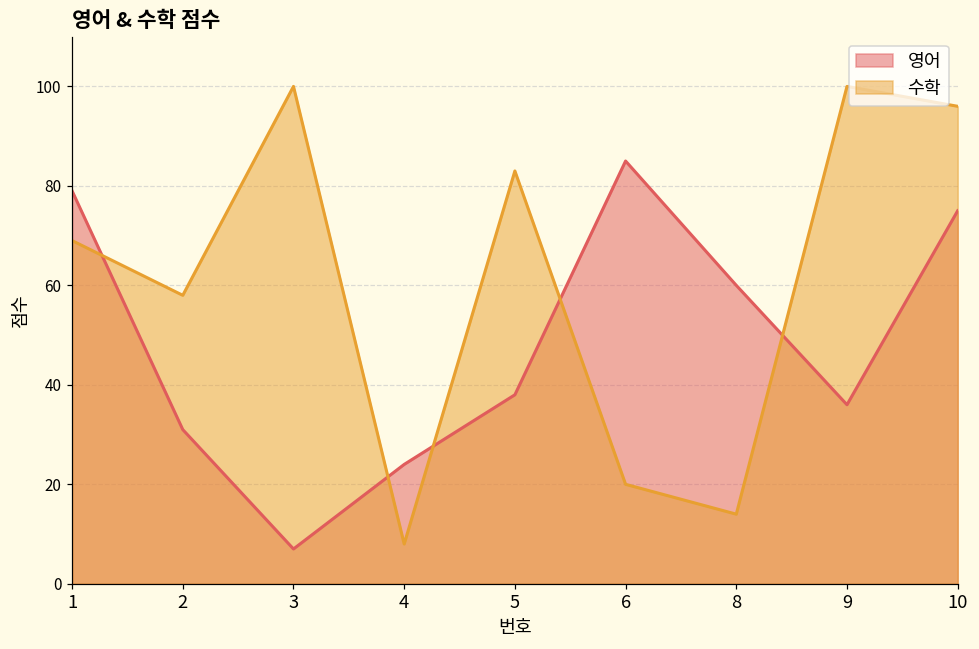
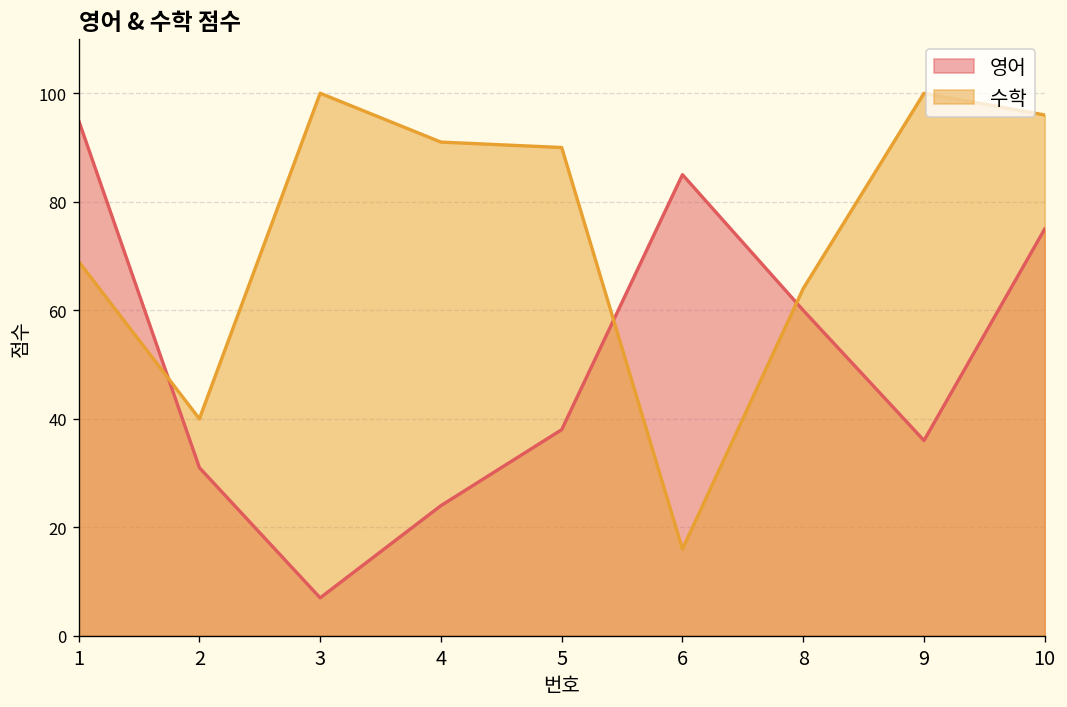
영어, 1: 79 -> 95
수학, 2: 58 -> 40
수학, 4: 8 -> 91
수학, 5: 83 -> 90
수학, 6: 20 -> 16
수학, 8: 14 -> 64
